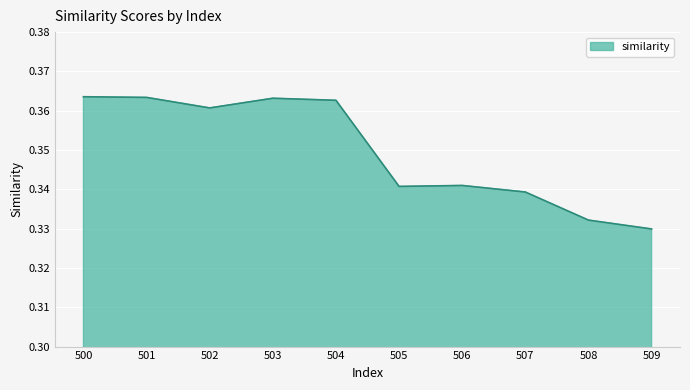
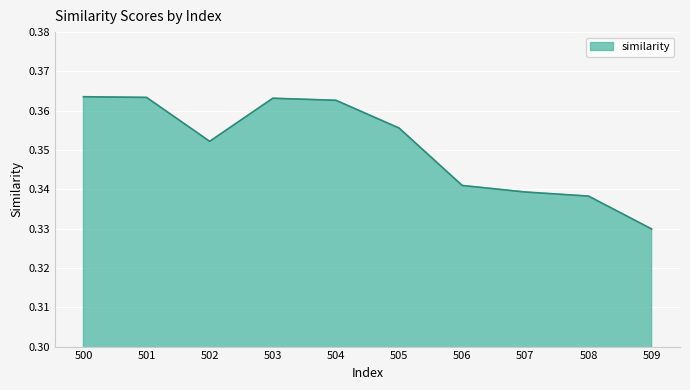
502: 0.361 -> 0.352
505: 0.341 -> 0.356
508: 0.332 -> 0.338
